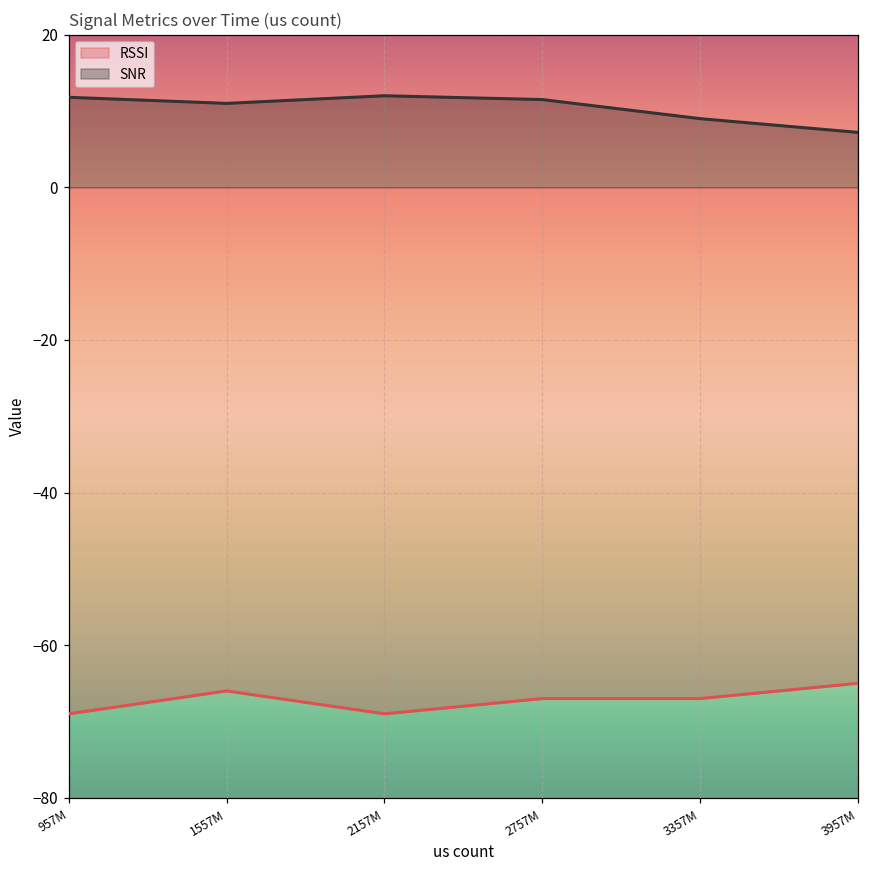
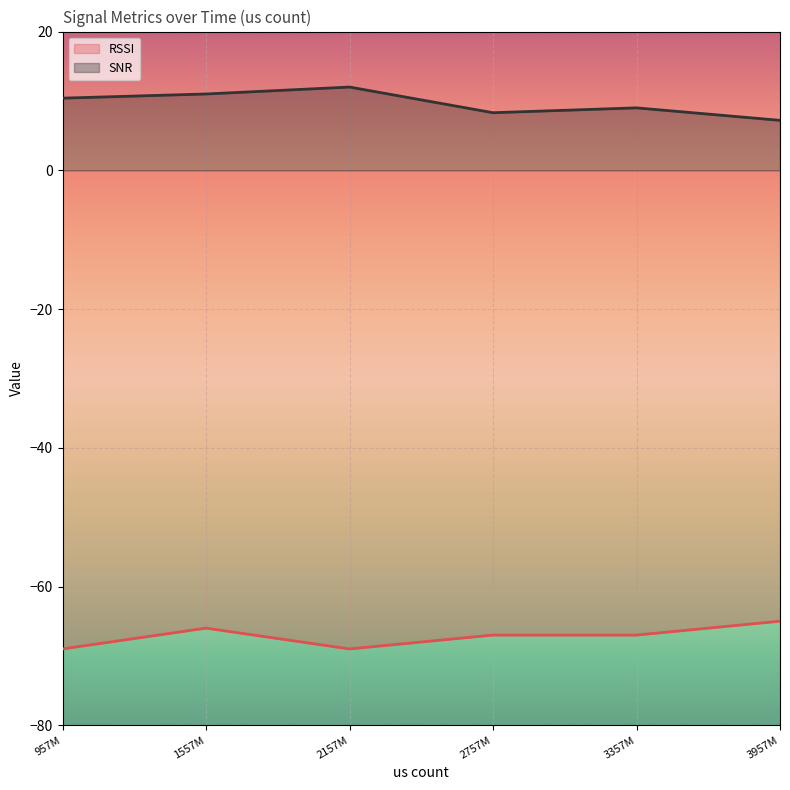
SNR, 957M: 12 -> 10
SNR, 2757M: 12 -> 8
